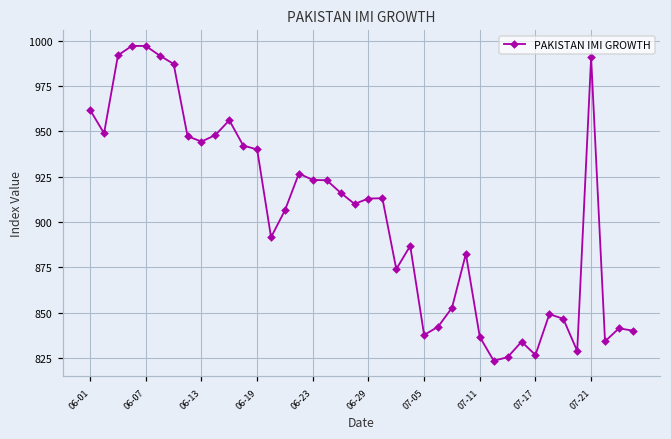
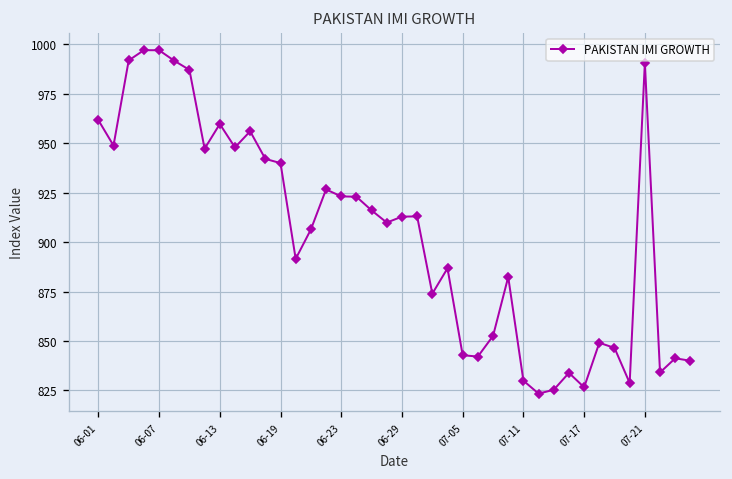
06-13: 944 -> 960
07-05: 838 -> 843
07-11: 837 -> 830
